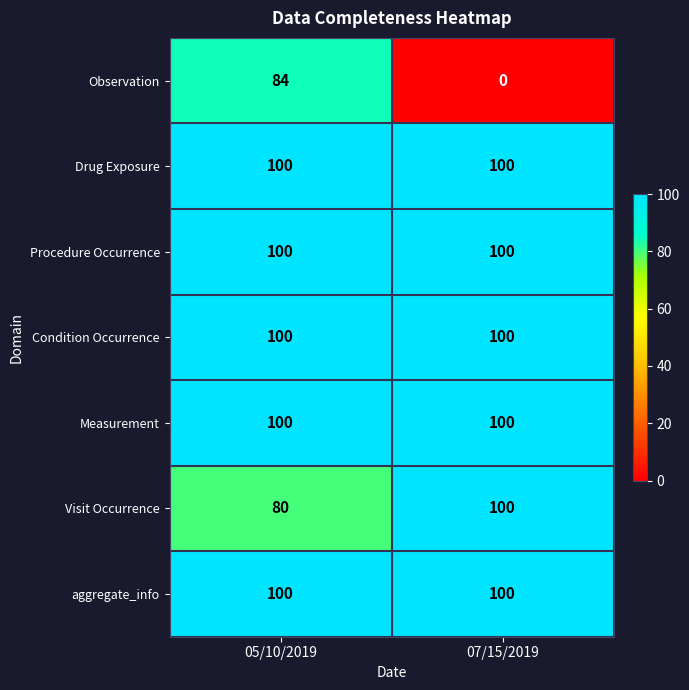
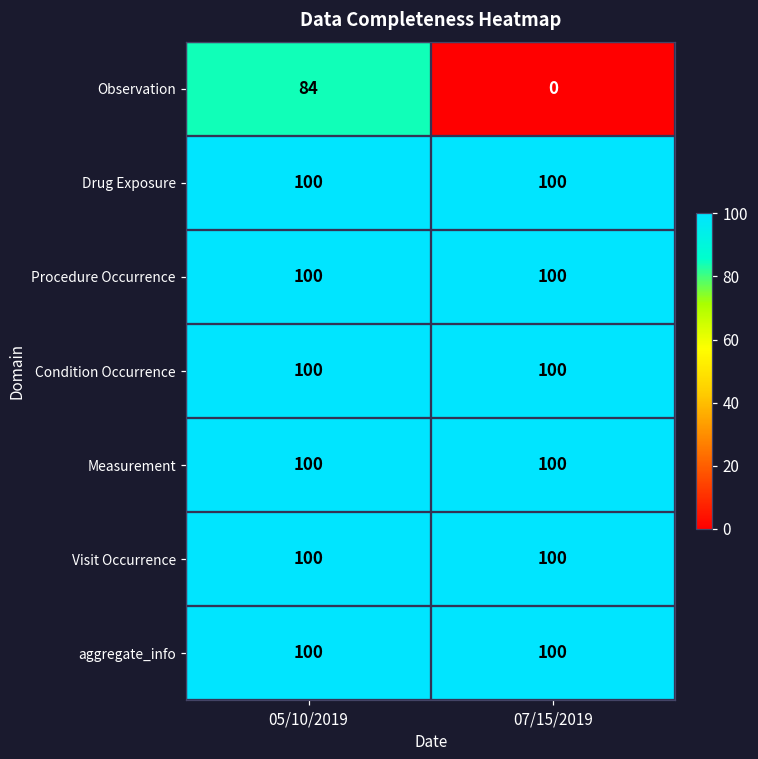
Visit Occurrence, 05/10/2019: 80 -> 100
